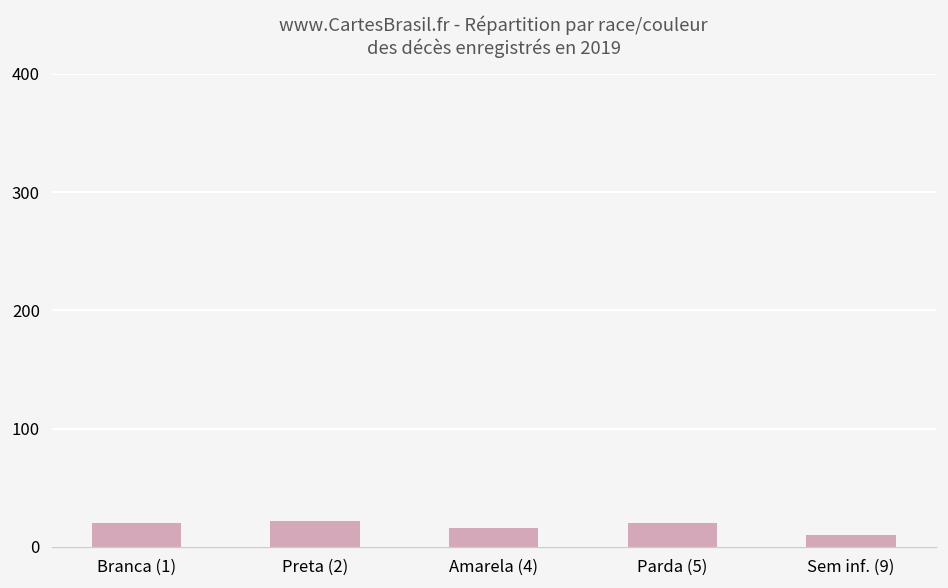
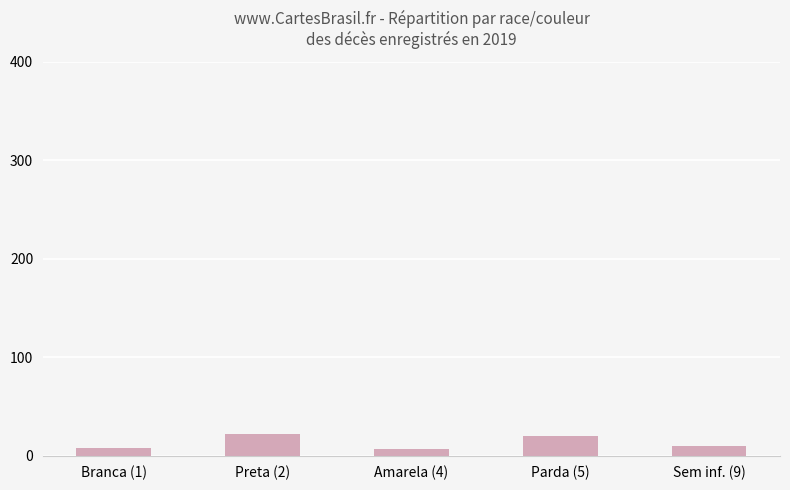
Branca (1): 20 -> 10
Amarela (4): 20 -> 10
